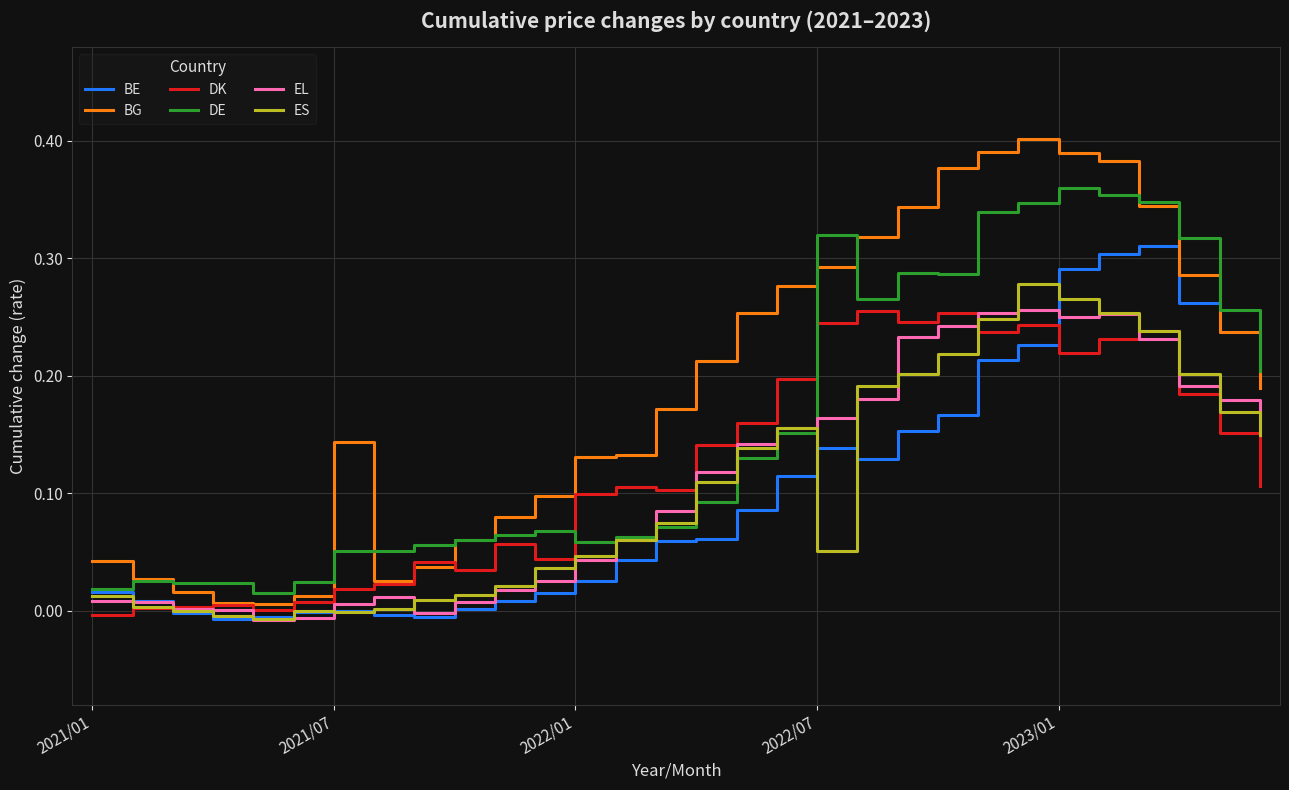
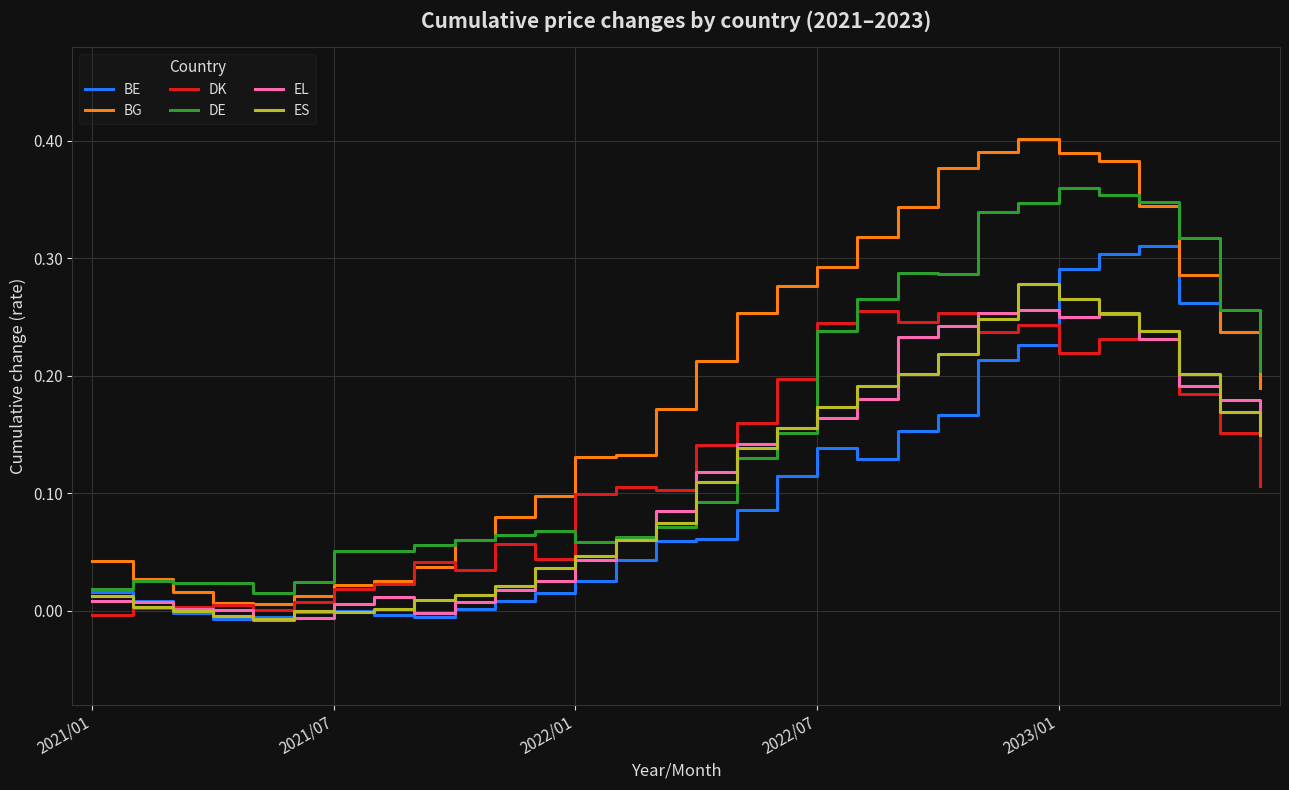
BG, 2021/07: 0.144 -> 0.022
DE, 2022/07: 0.320 -> 0.238
ES, 2022/07: 0.051 -> 0.173
